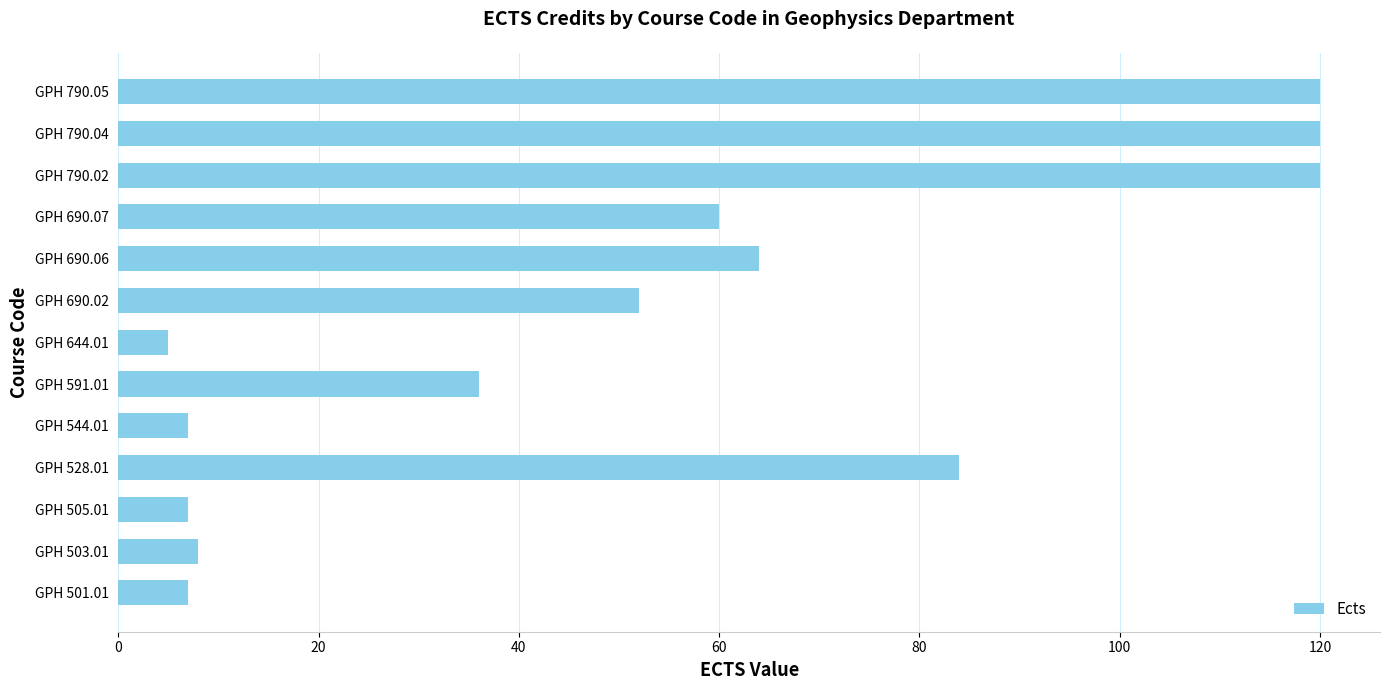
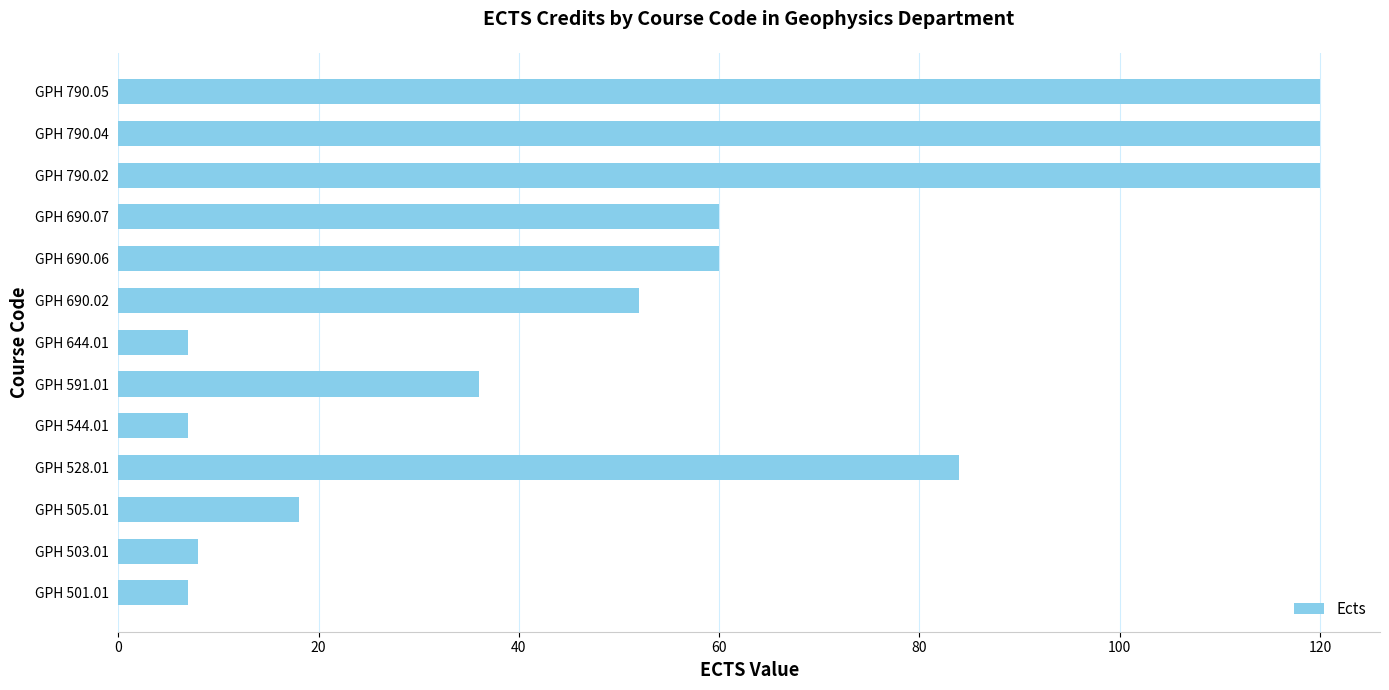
GPH 690.06: 64 -> 60
GPH 644.01: 5 -> 7
GPH 505.01: 7 -> 18
